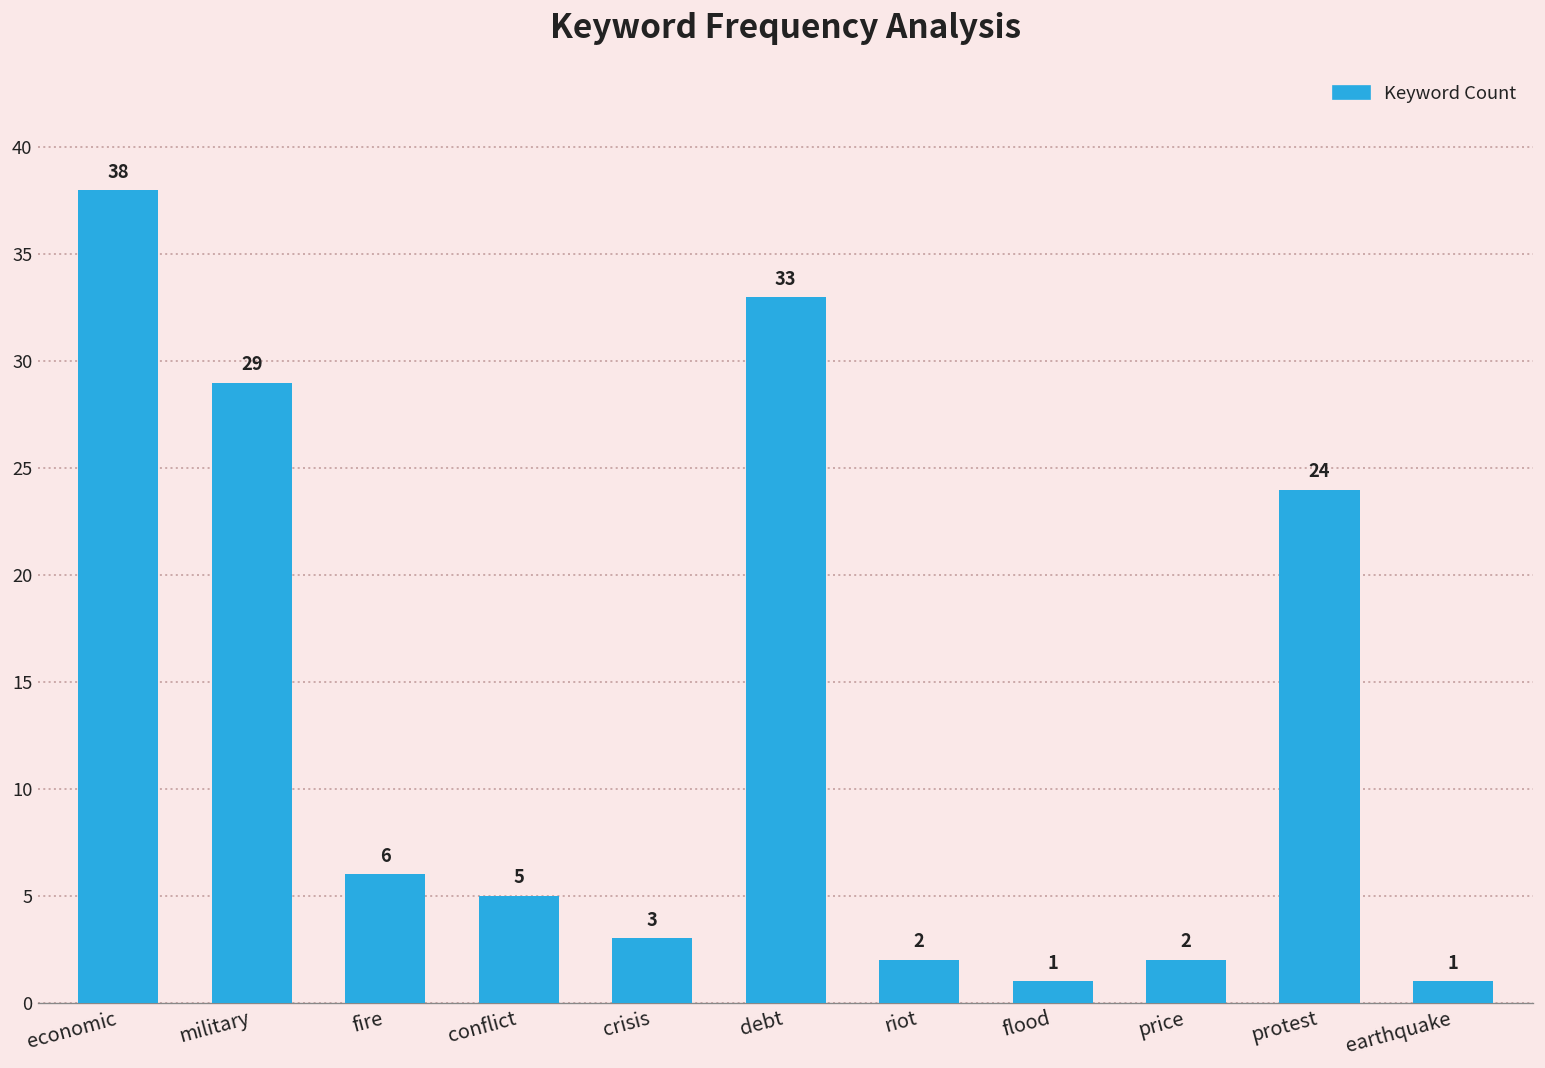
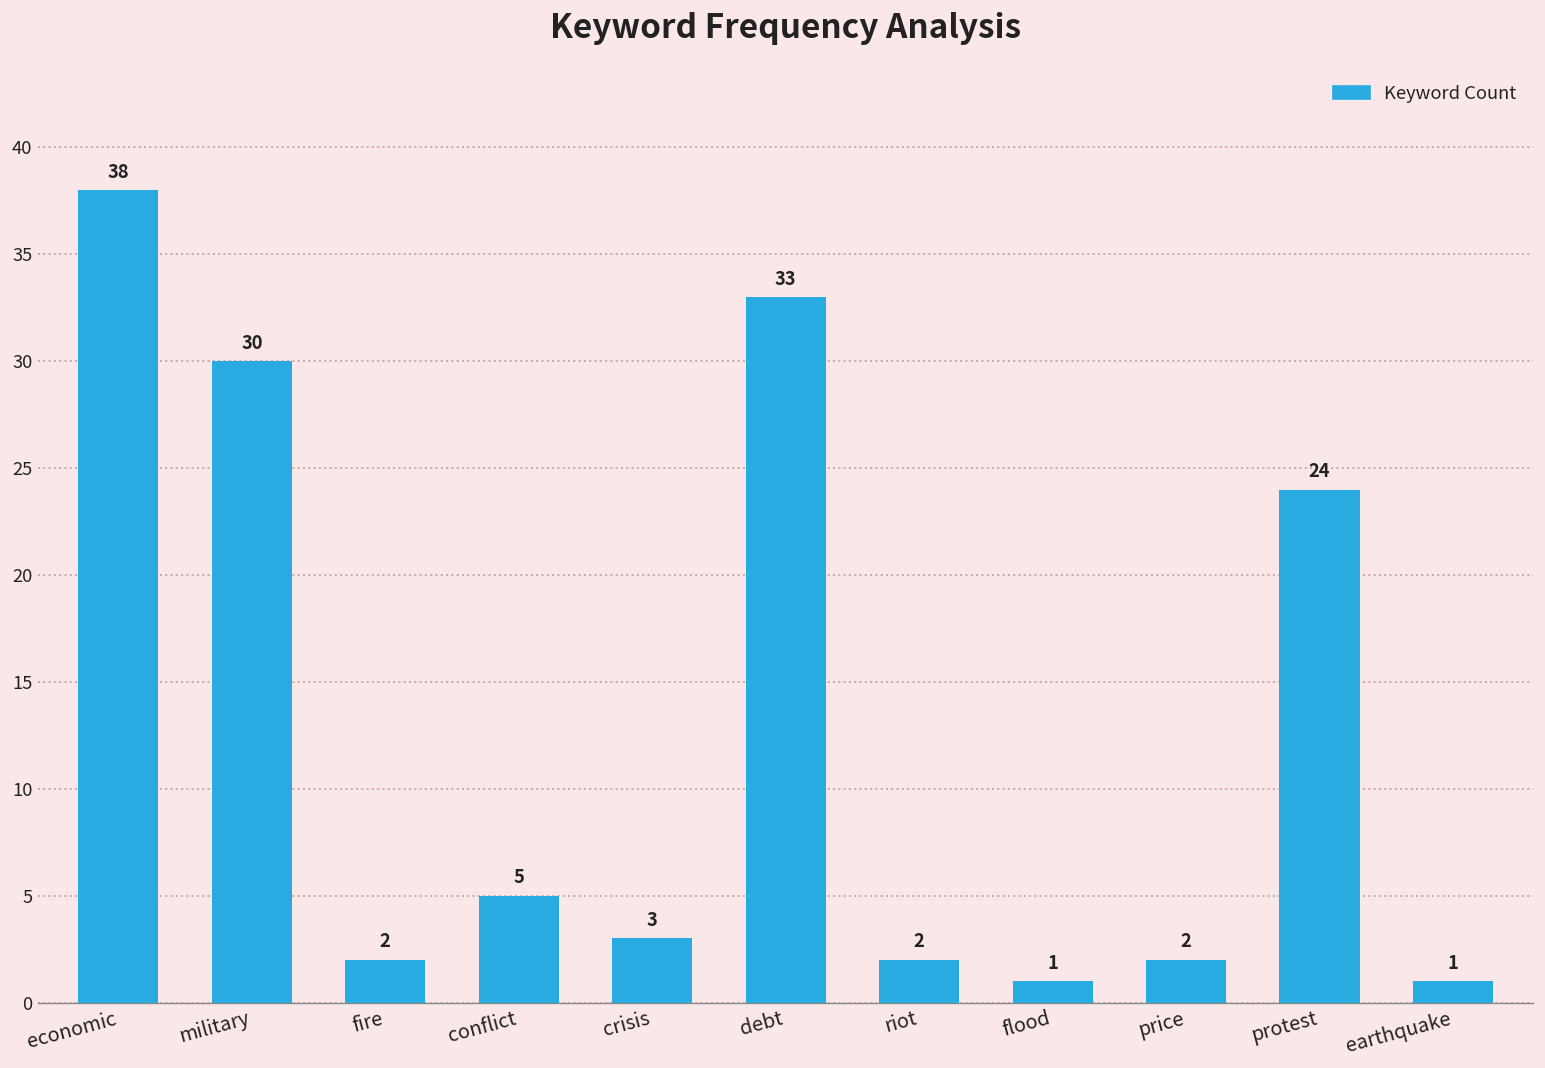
military: 29 -> 30
fire: 6 -> 2
